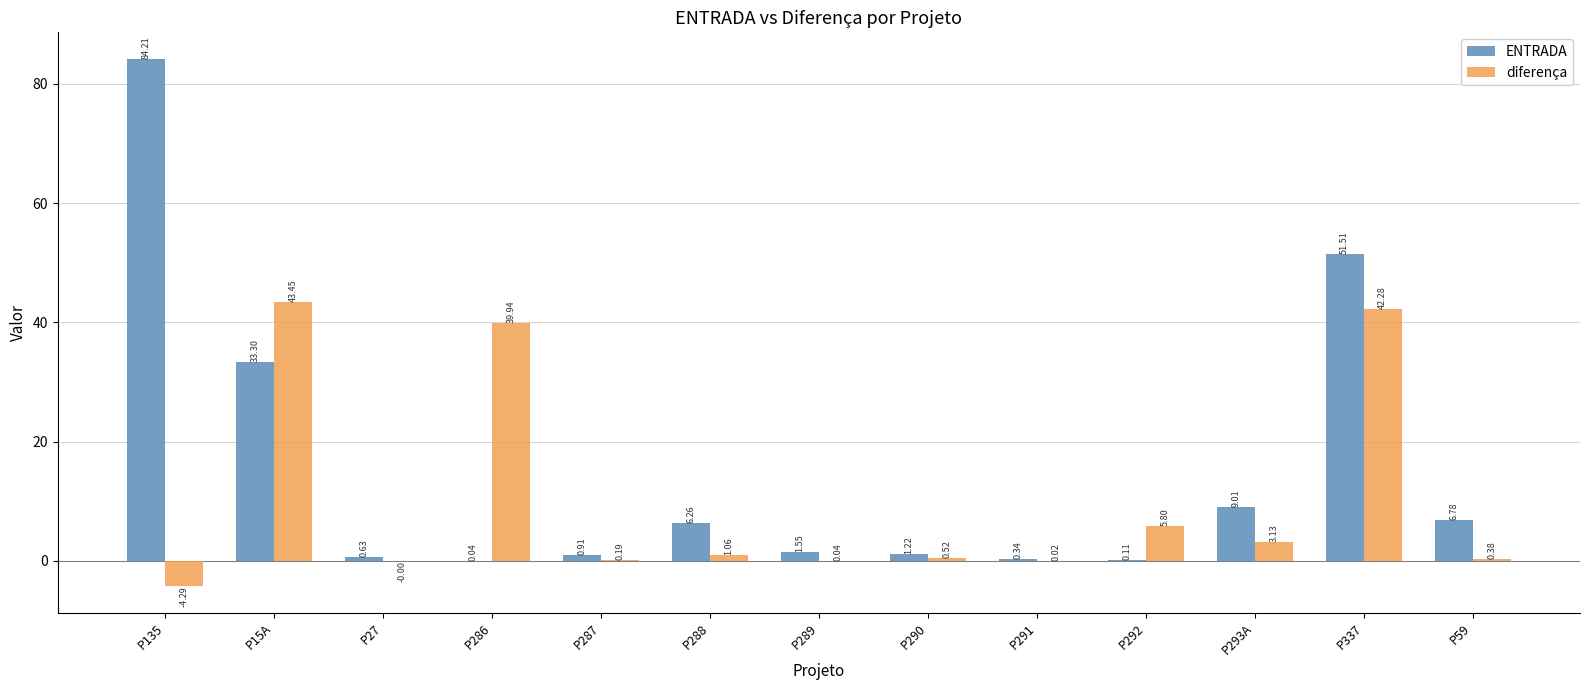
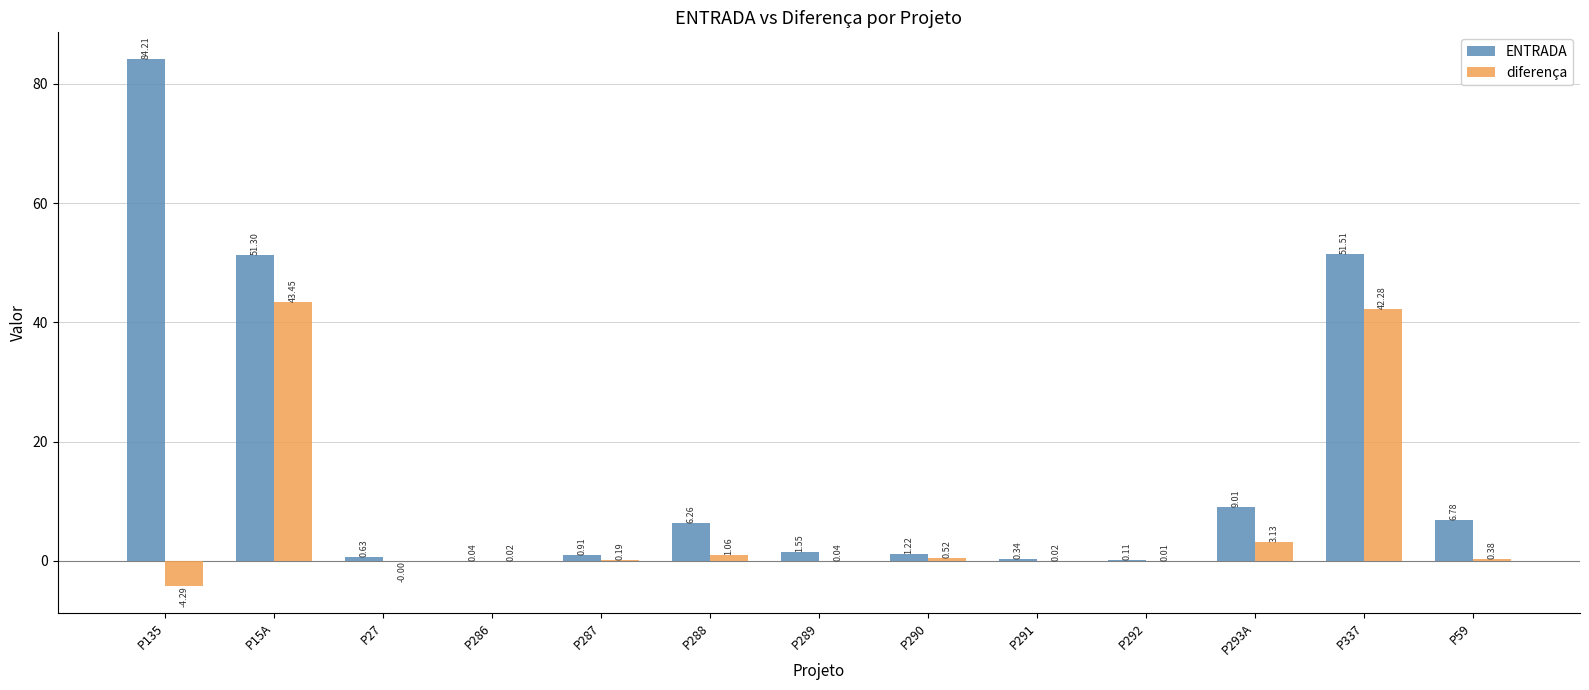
ENTRADA, P15A: 33.30 -> 51.30
diferença, P286: 39.94 -> 0.02
diferença, P292: 5.80 -> 0.01
